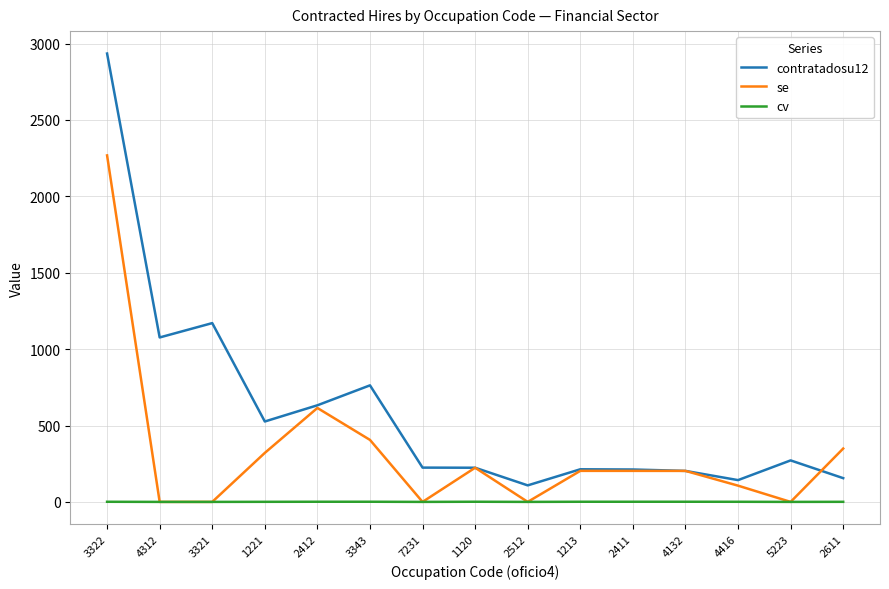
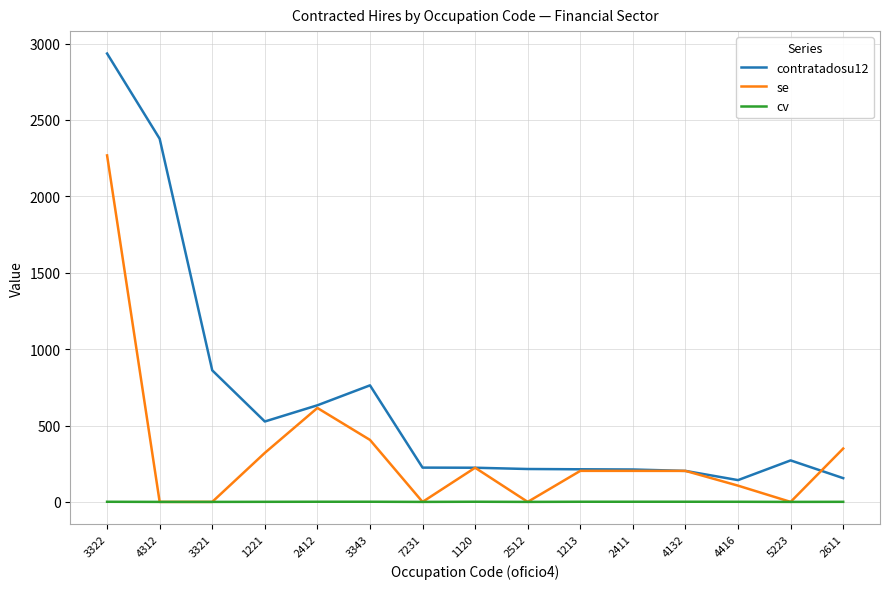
contratadosu12, 4312: 1080 -> 2380
contratadosu12, 3321: 1170 -> 860
contratadosu12, 2512: 110 -> 220
